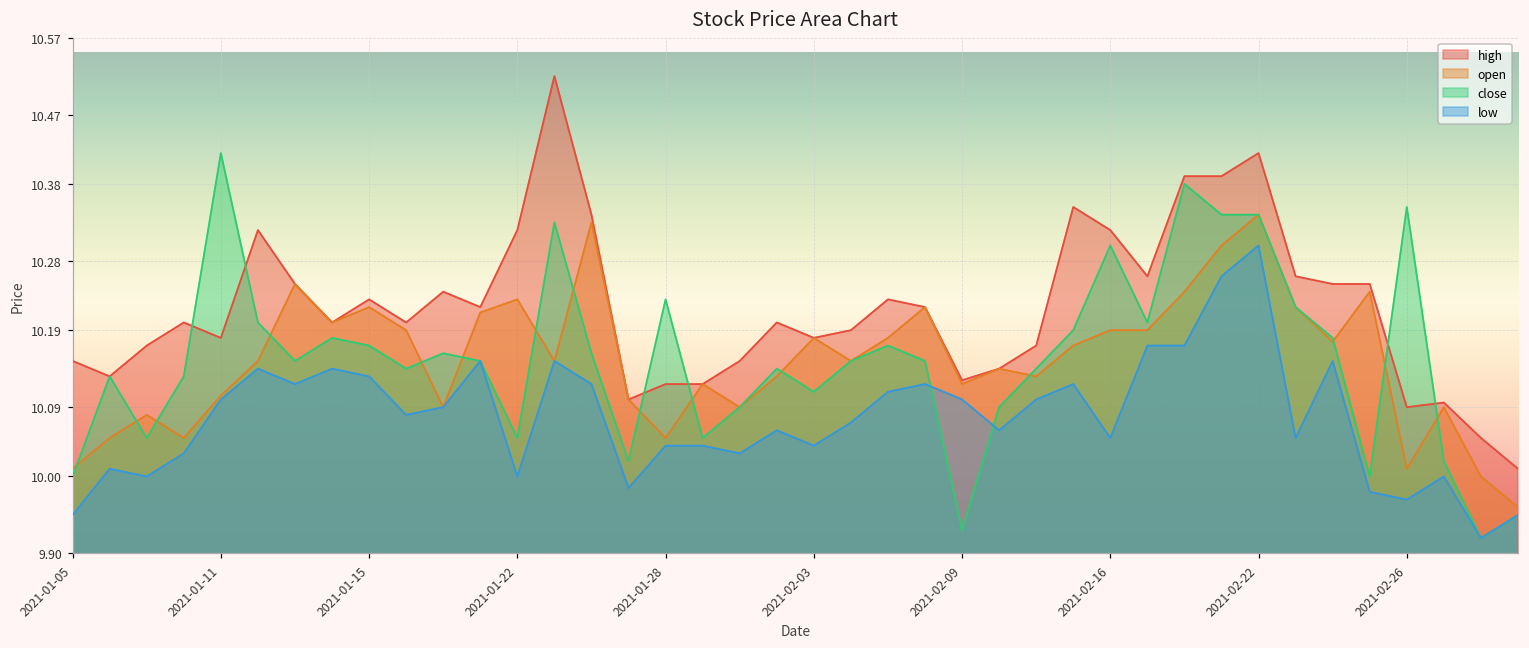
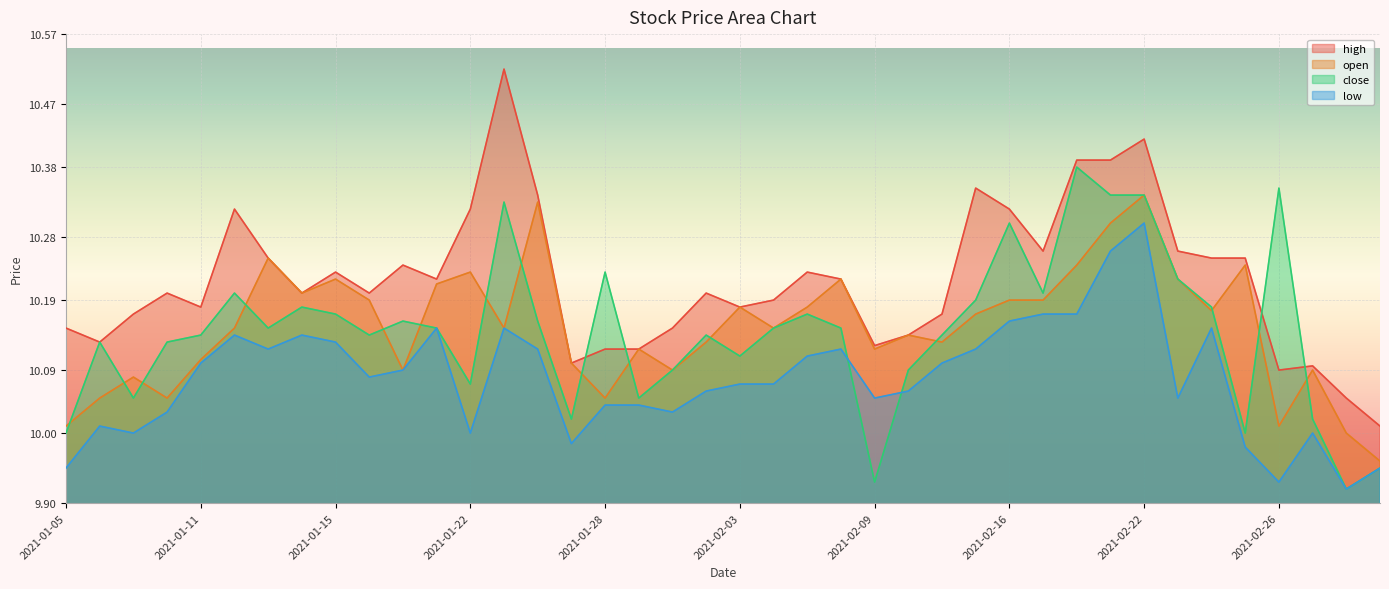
close, 2021-01-11: 10.42 -> 10.14
close, 2021-01-22: 10.05 -> 10.07
low, 2021-02-03: 10.04 -> 10.07
low, 2021-02-09: 10.10 -> 10.05
low, 2021-02-16: 10.05 -> 10.16
low, 2021-02-26: 9.97 -> 9.93
